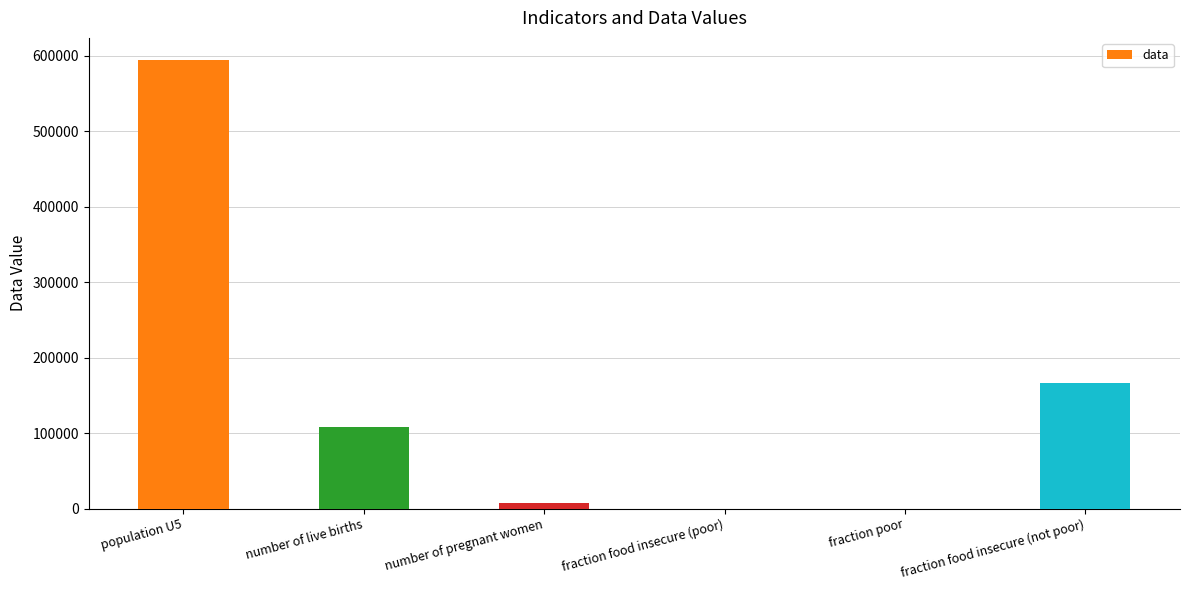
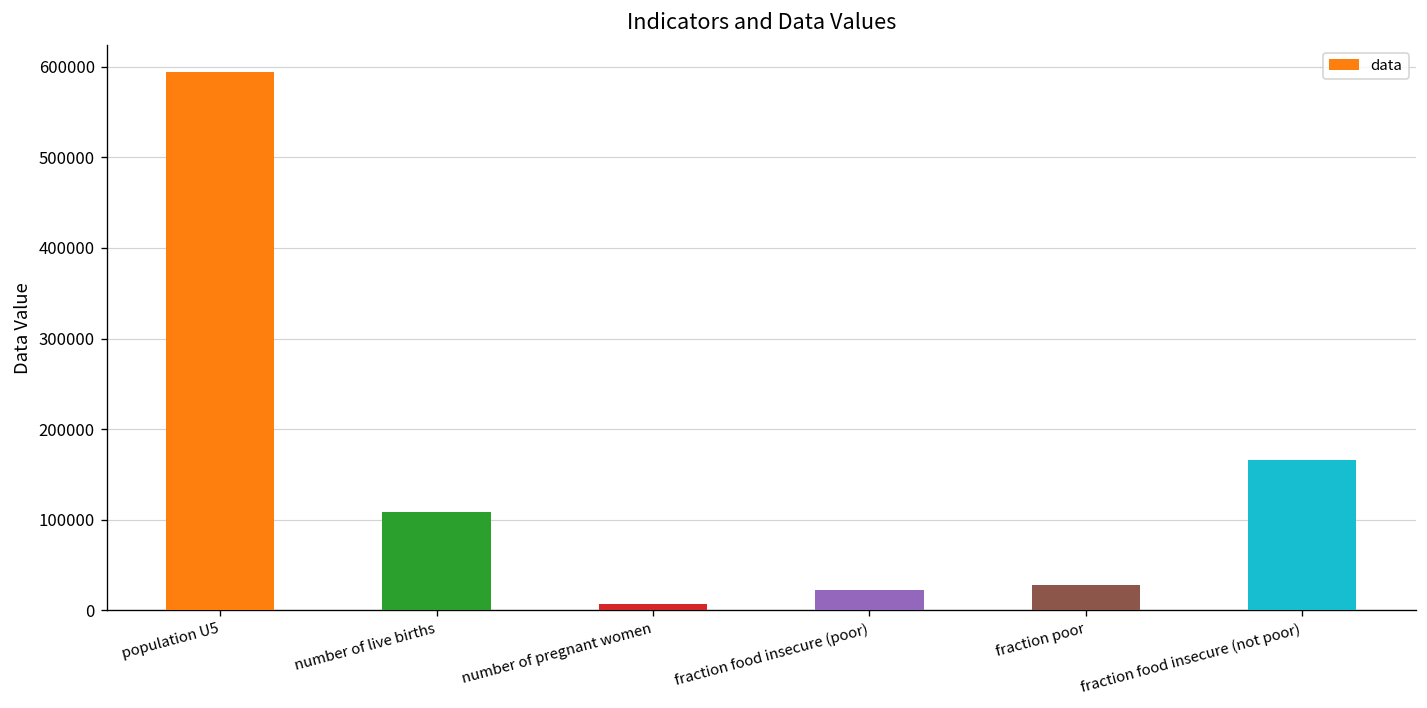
fraction food insecure (poor): 0 -> 20000
fraction poor: 0 -> 30000
